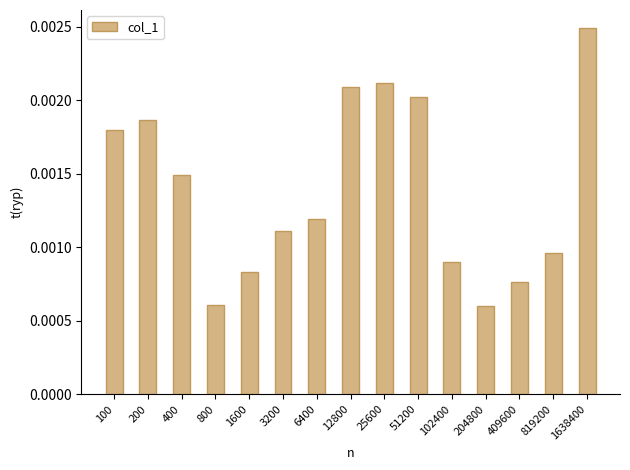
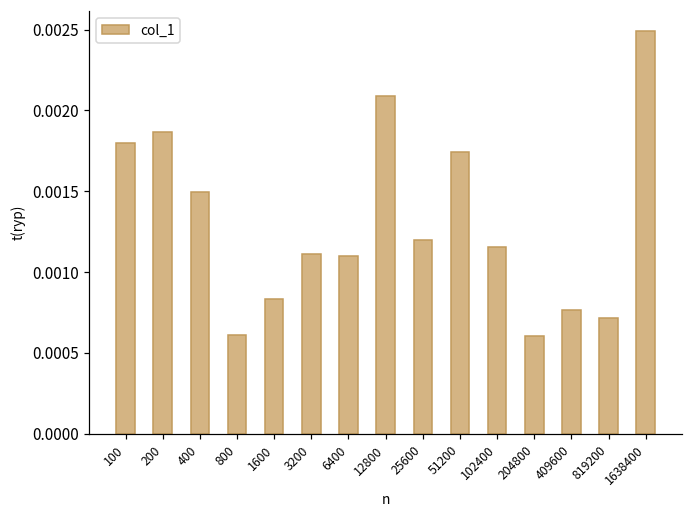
6400: 0.00119 -> 0.00110
25600: 0.00212 -> 0.00120
51200: 0.00202 -> 0.00174
102400: 0.00090 -> 0.00115
819200: 0.00096 -> 0.00071
